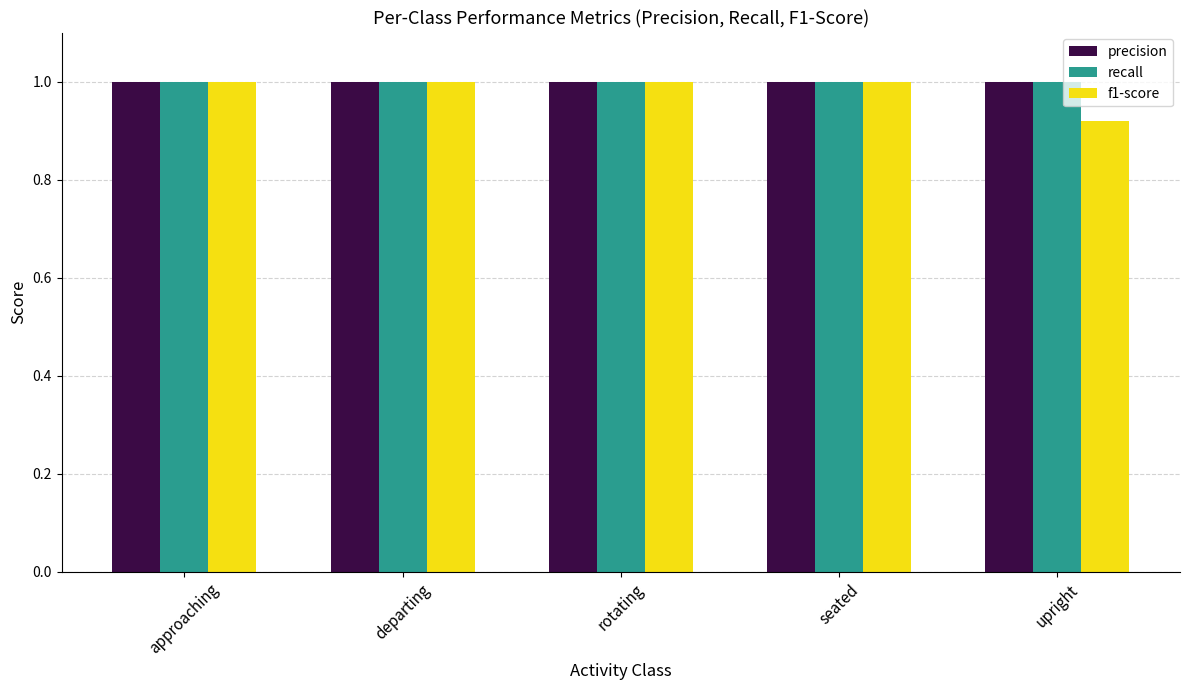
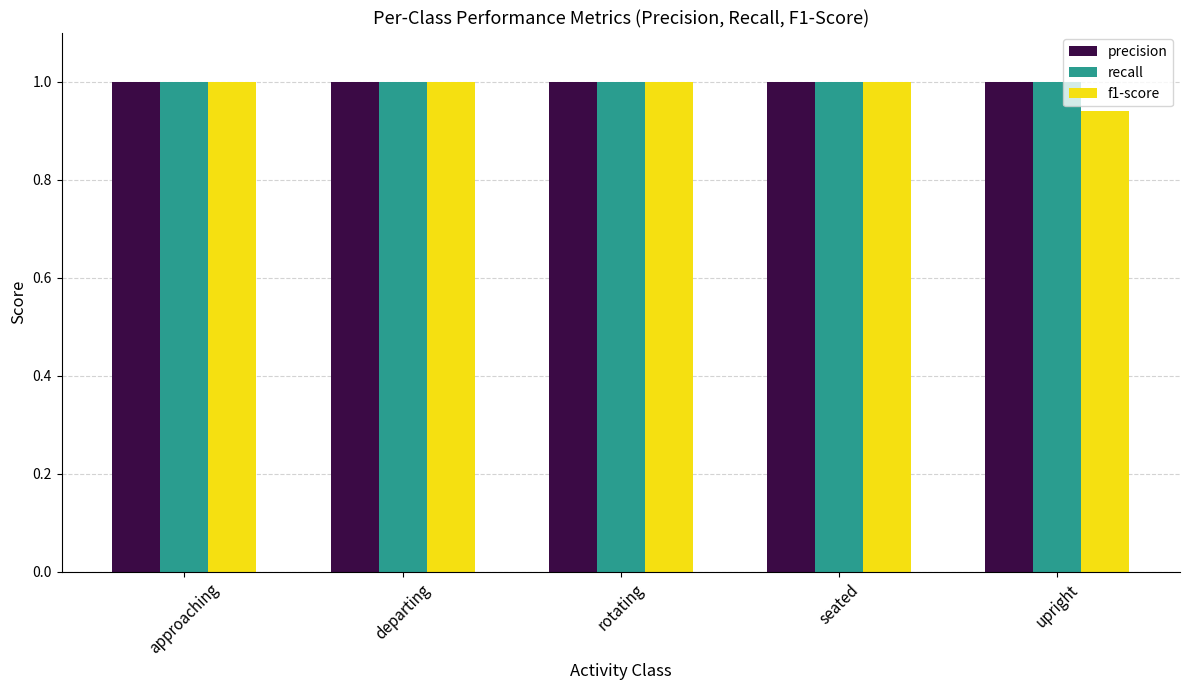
f1-score, upright: 0.92 -> 0.94
